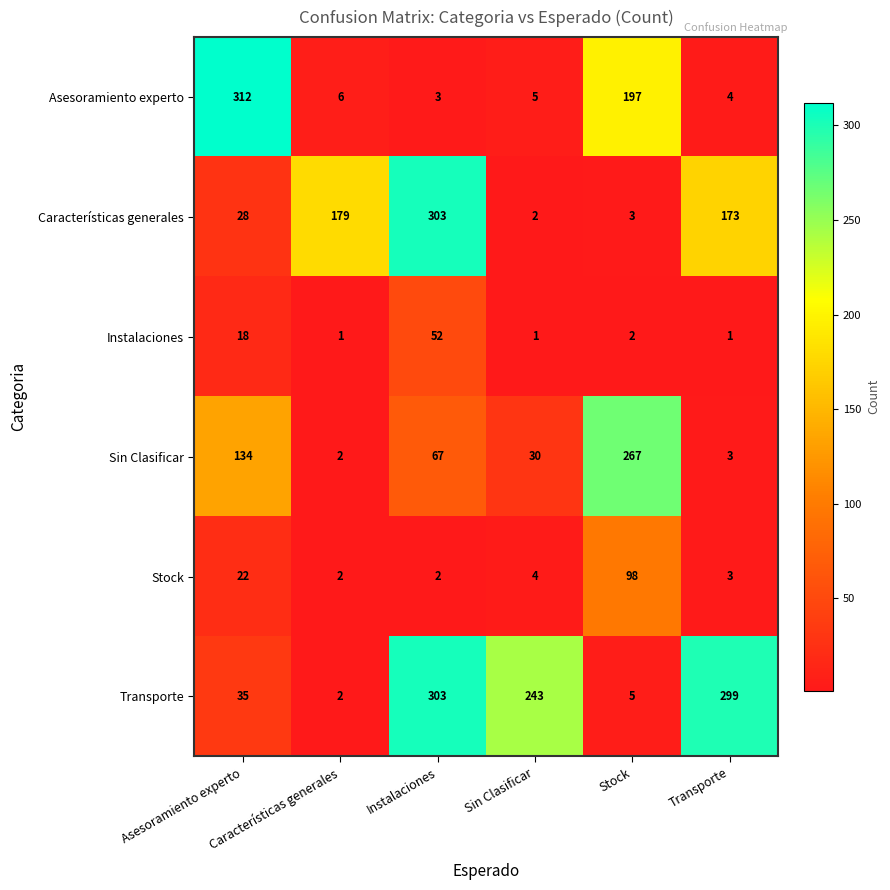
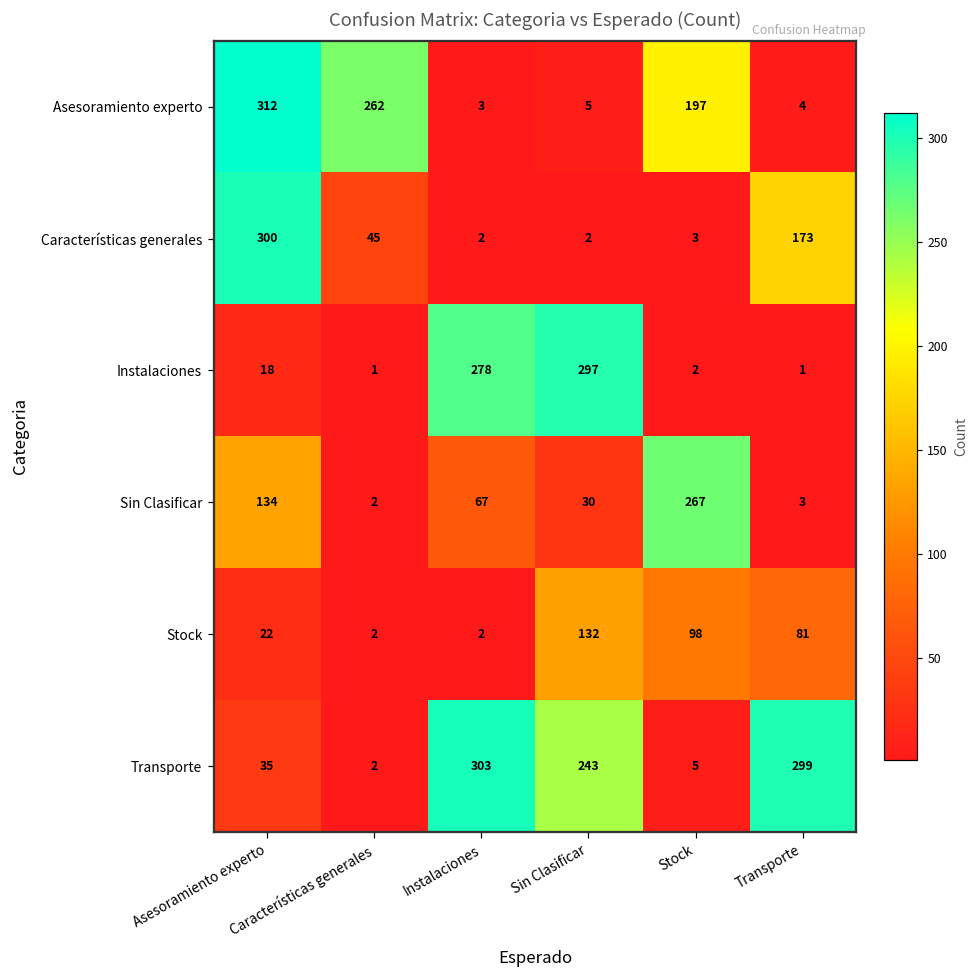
Asesoramiento experto, Características generales: 6 -> 262
Características generales, Asesoramiento experto: 28 -> 300
Características generales, Características generales: 179 -> 45
Características generales, Instalaciones: 303 -> 2
Instalaciones, Instalaciones: 52 -> 278
Instalaciones, Sin Clasificar: 1 -> 297
Stock, Sin Clasificar: 4 -> 132
Stock, Transporte: 3 -> 81
